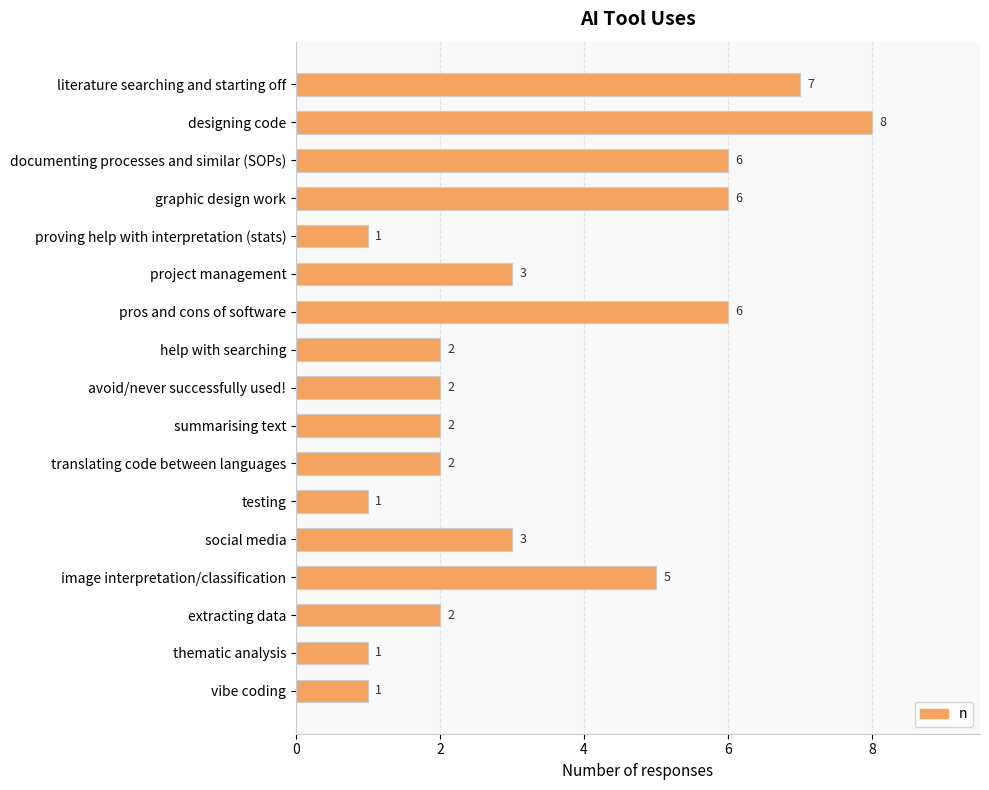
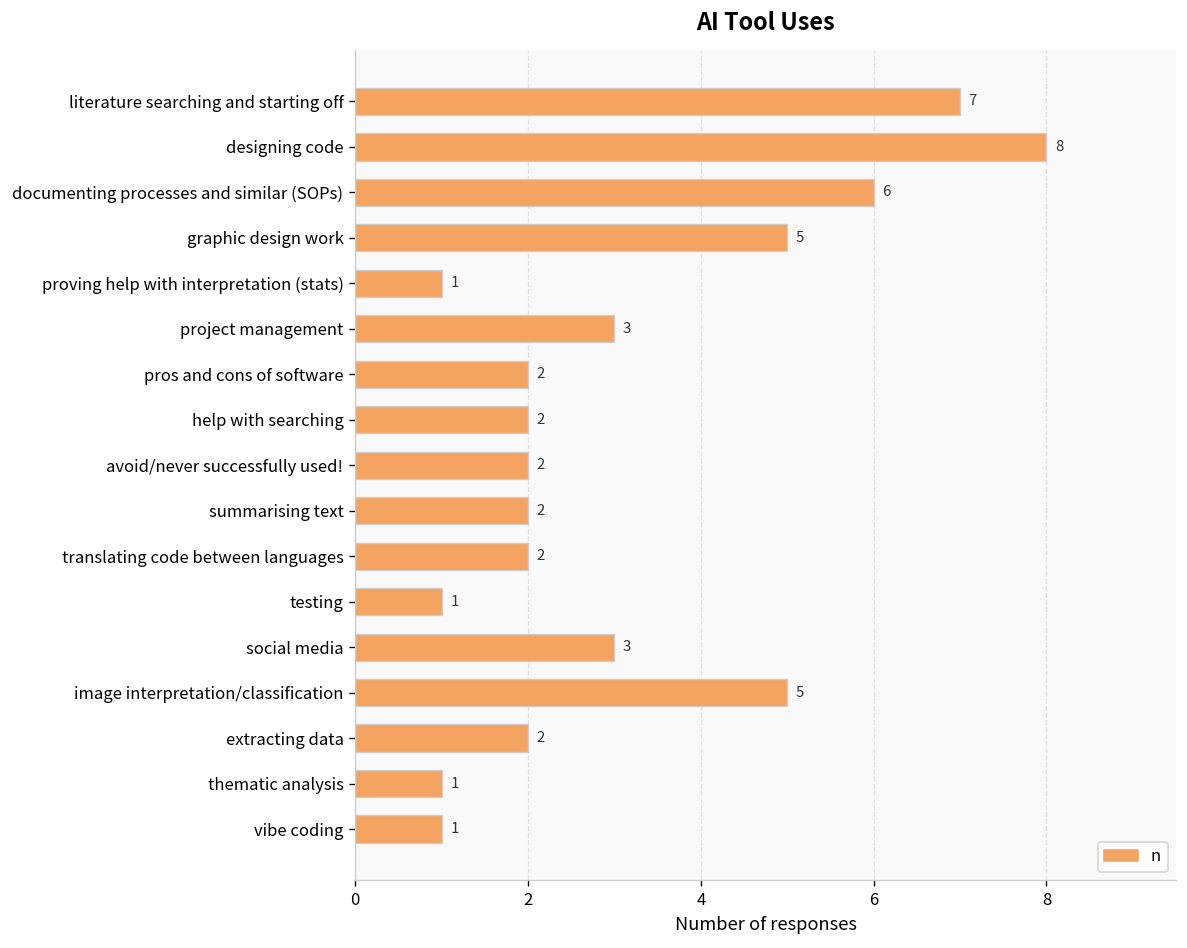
graphic design work: 6 -> 5
pros and cons of software: 6 -> 2
